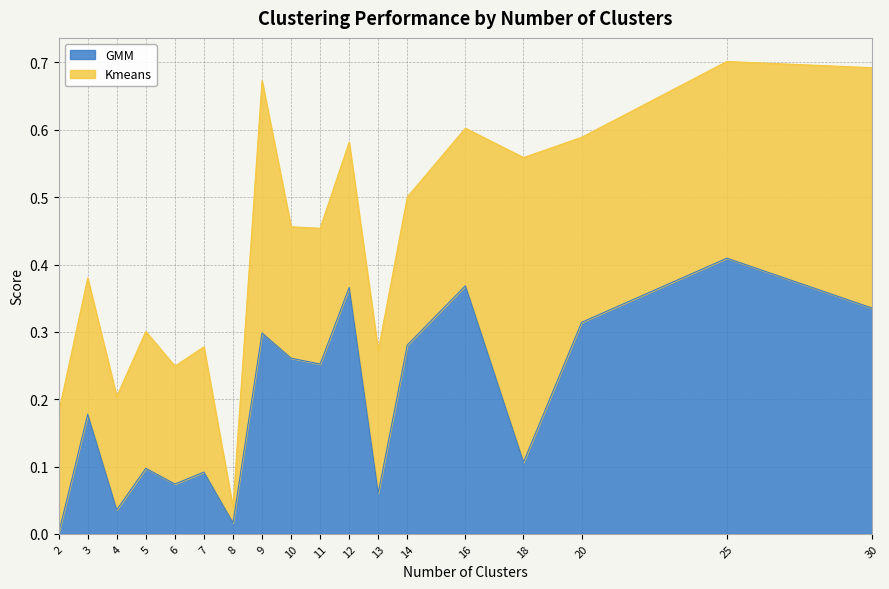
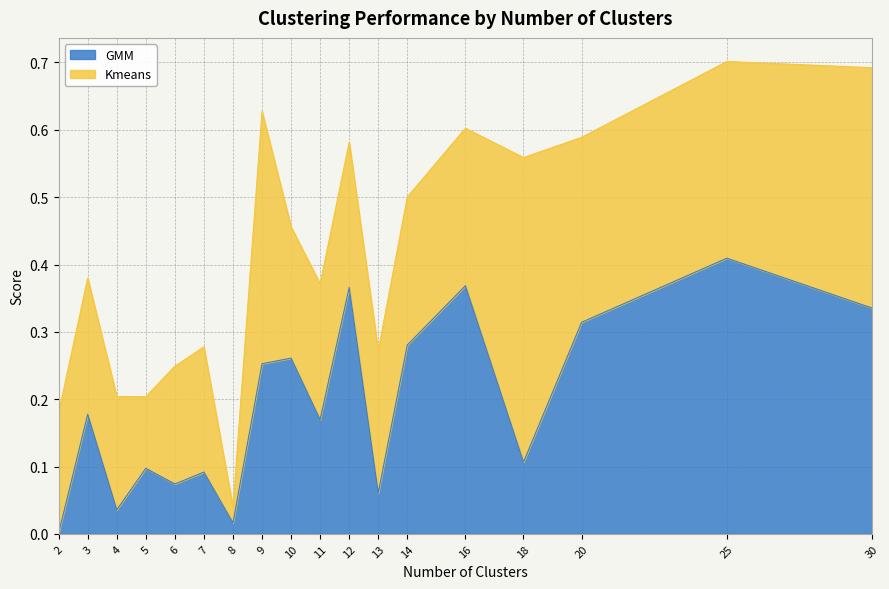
Kmeans, 5: 0.20 -> 0.11
GMM, 9: 0.30 -> 0.25
GMM, 11: 0.25 -> 0.17
